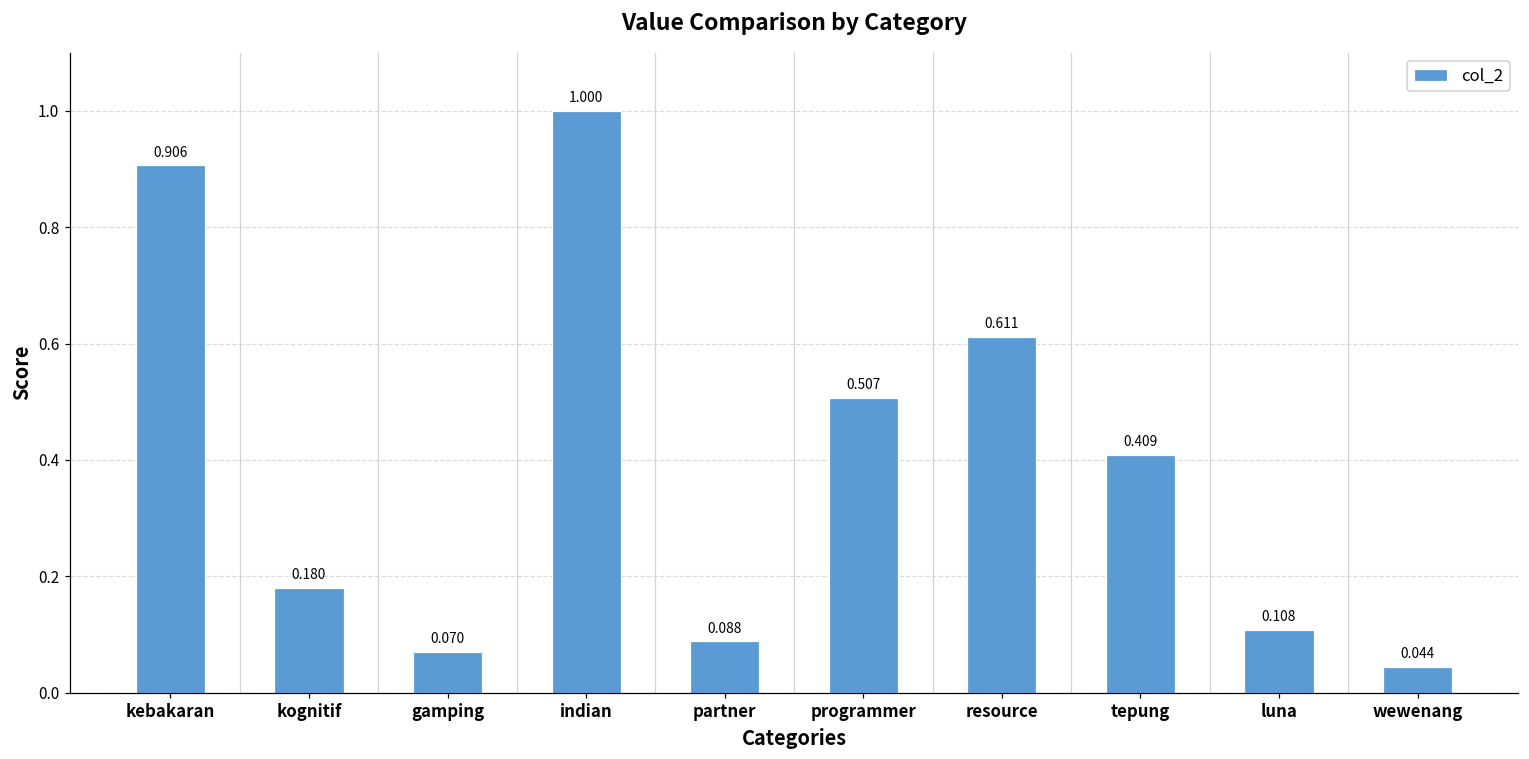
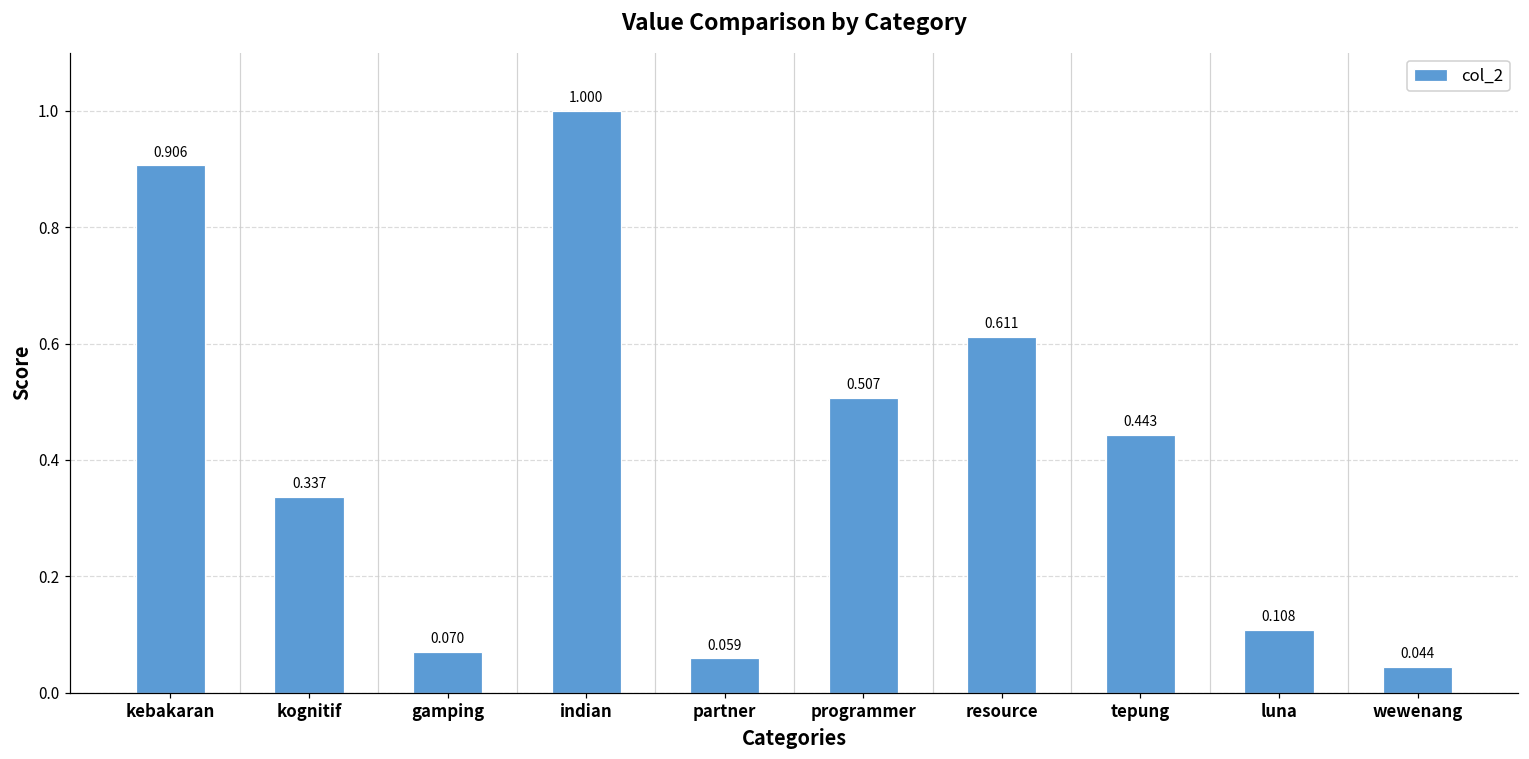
kognitif: 0.180 -> 0.337
partner: 0.088 -> 0.059
tepung: 0.409 -> 0.443
